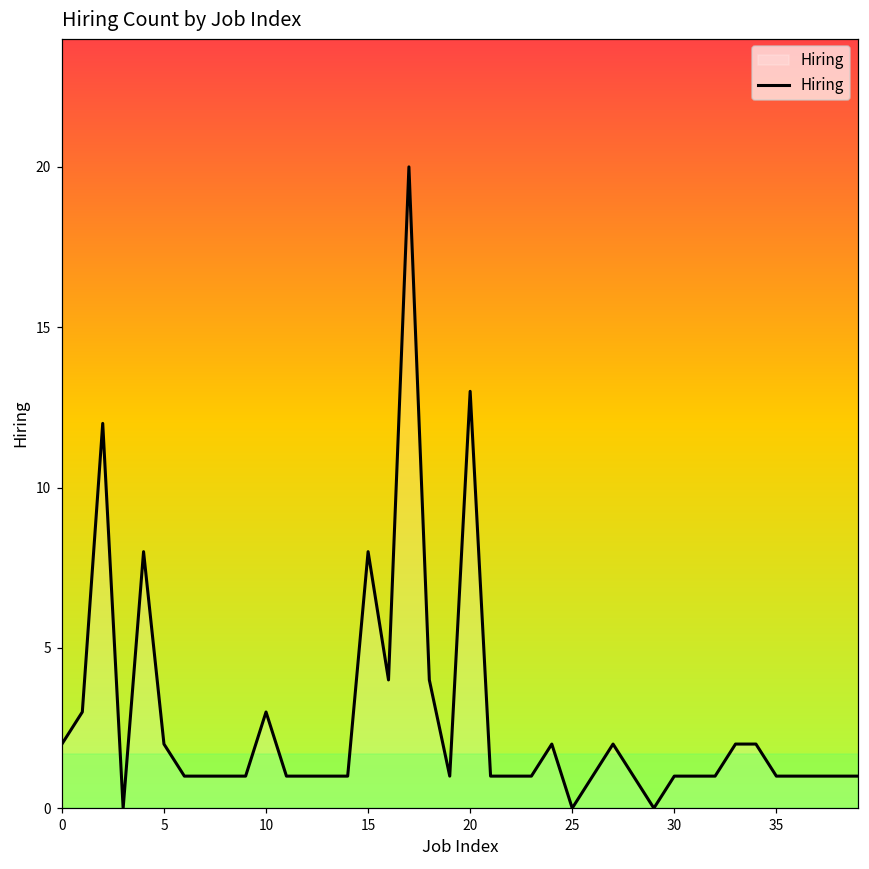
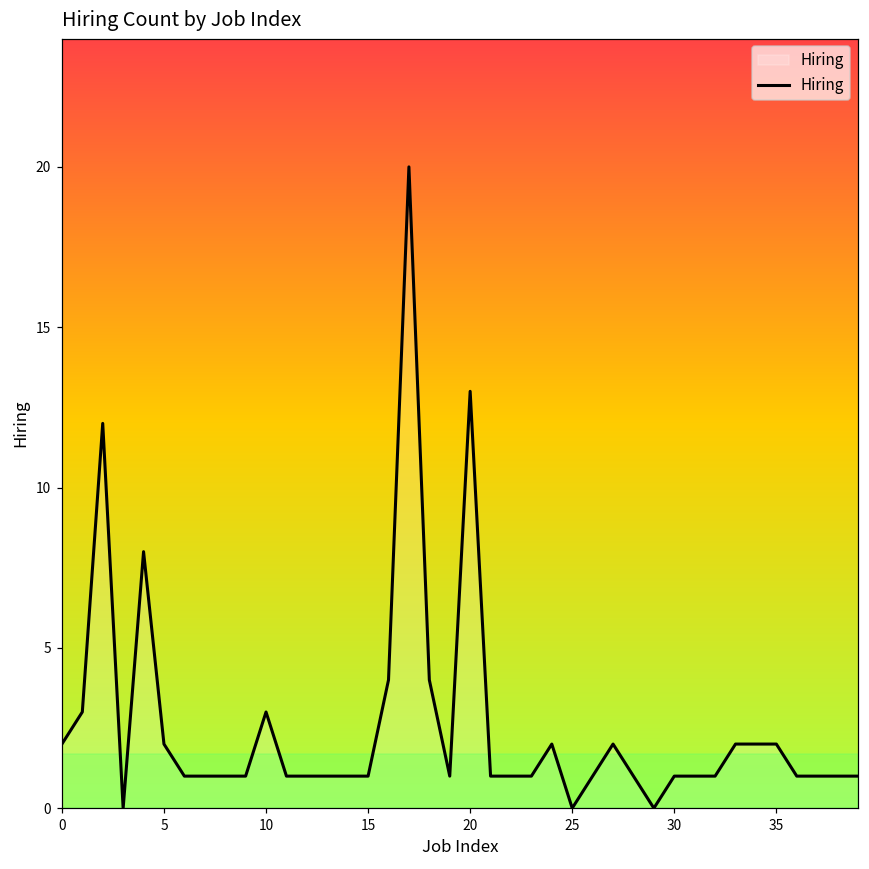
15: 8 -> 1
35: 1 -> 2
